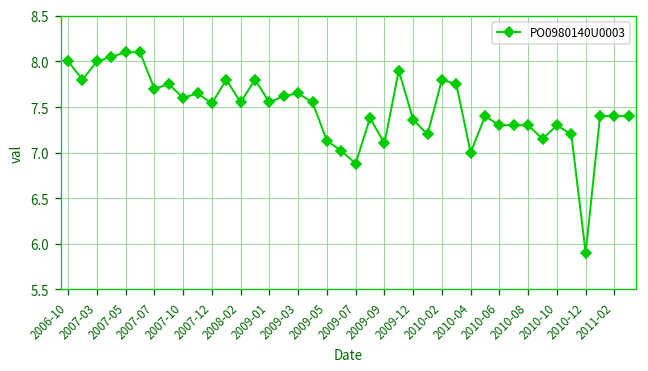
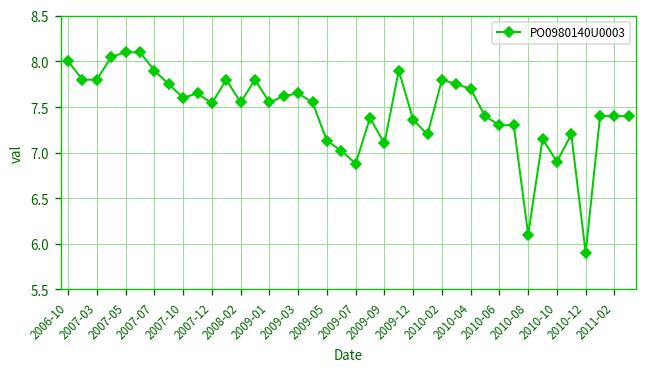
2007-03: 8.0 -> 7.8
2007-07: 7.7 -> 7.9
2010-04: 7.0 -> 7.7
2010-08: 7.3 -> 6.1
2010-10: 7.3 -> 6.9
